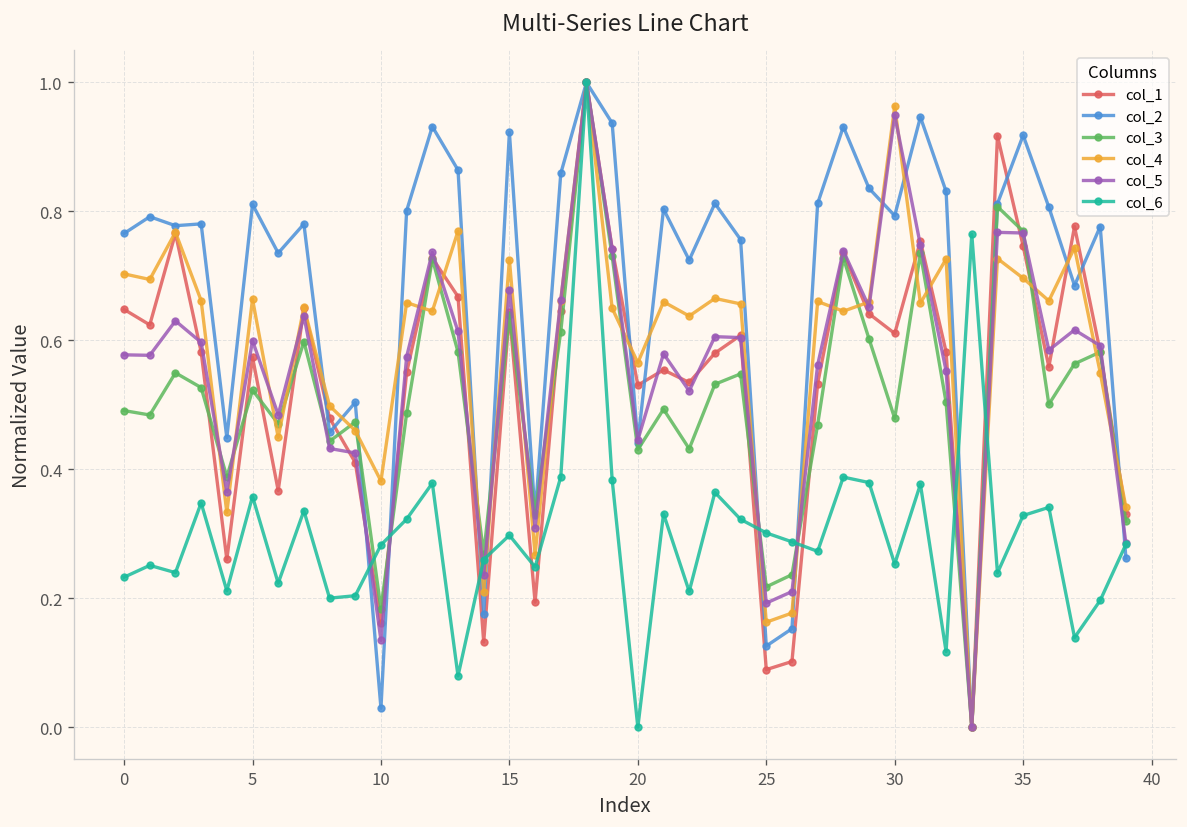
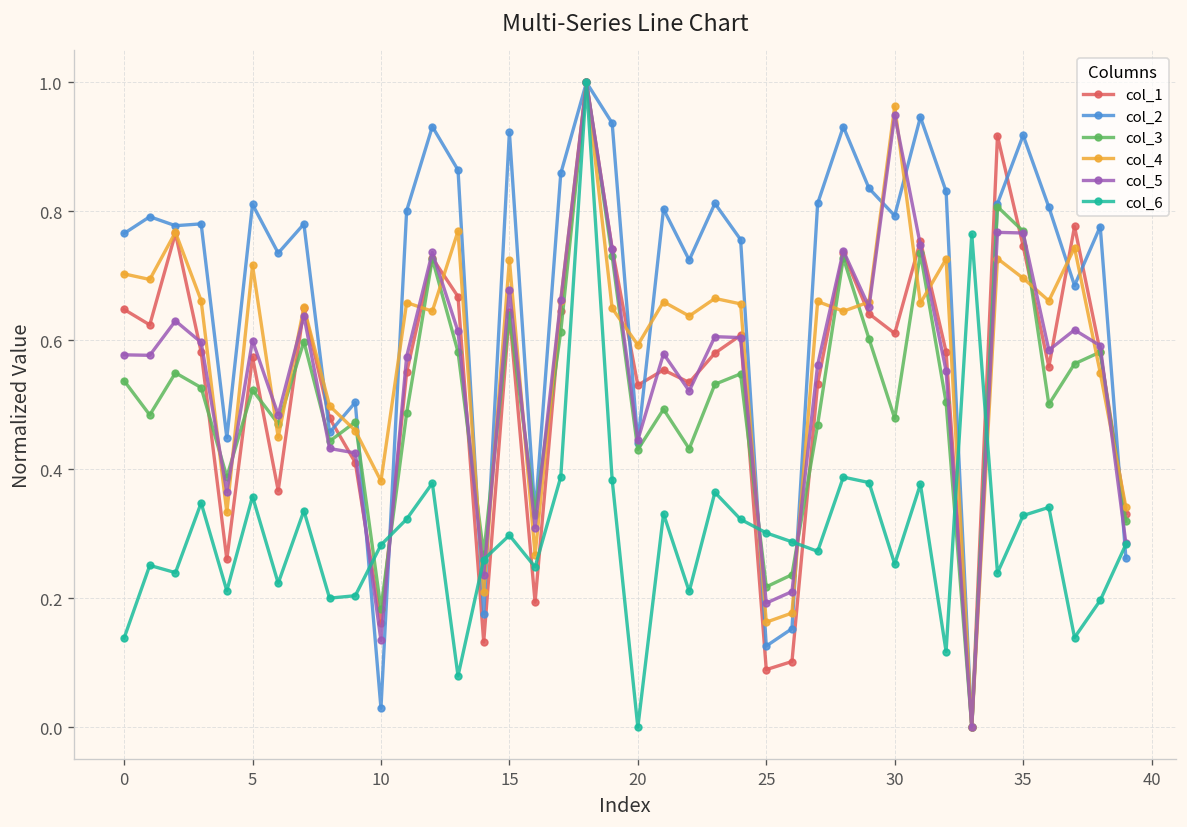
col_3, 0: 0.49 -> 0.54
col_6, 0: 0.23 -> 0.14
col_4, 5: 0.66 -> 0.72
col_4, 20: 0.57 -> 0.59
